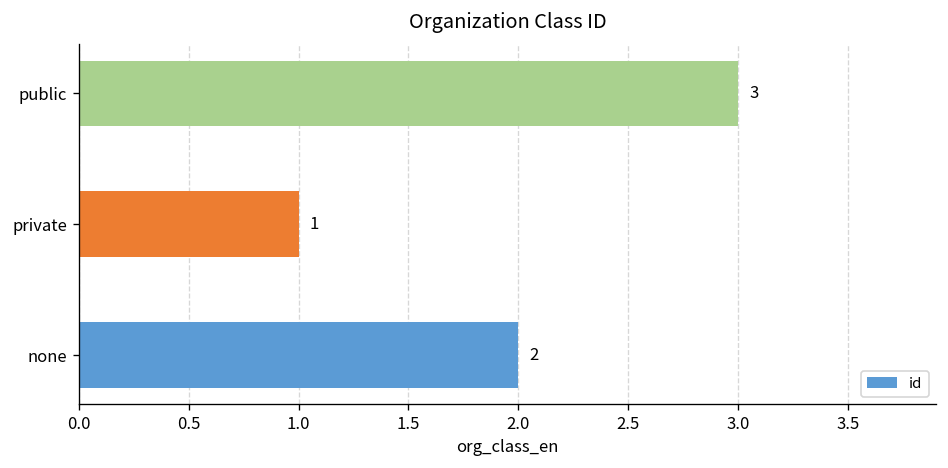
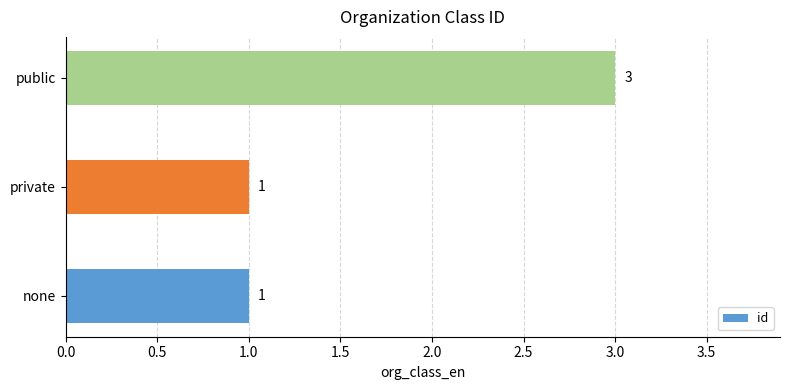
none: 2 -> 1
